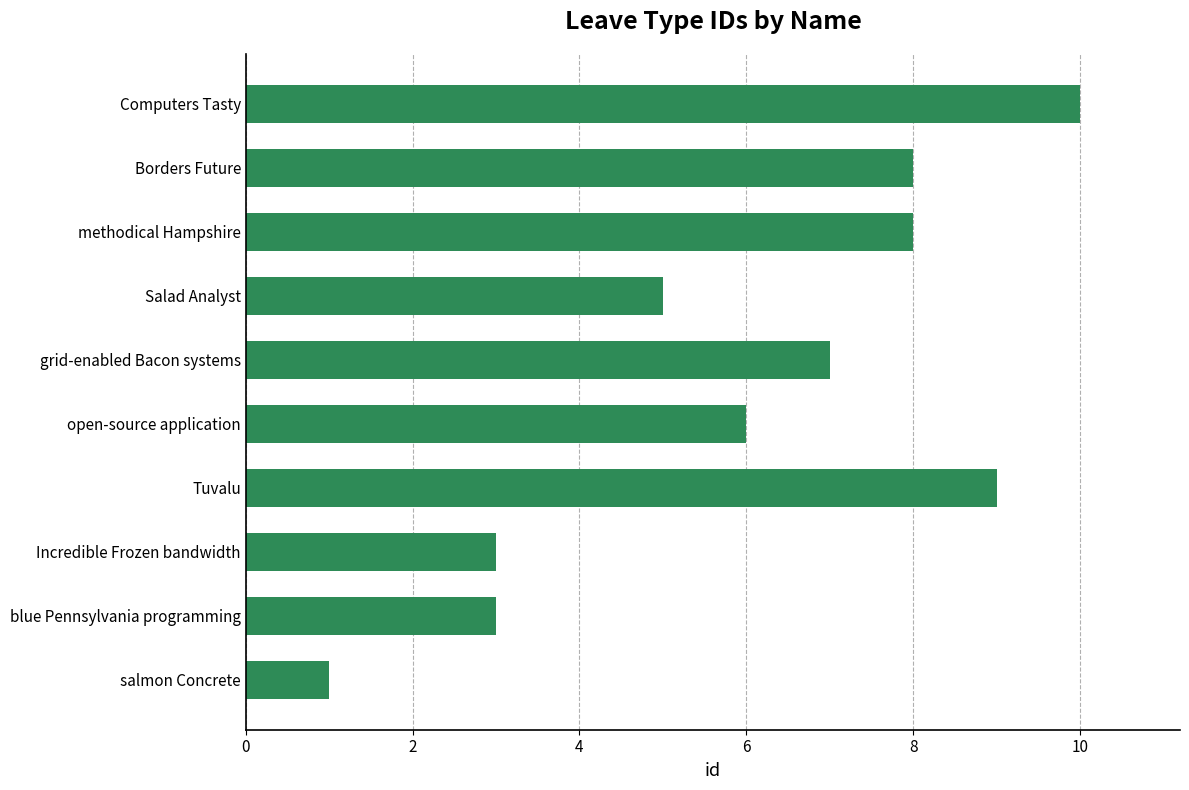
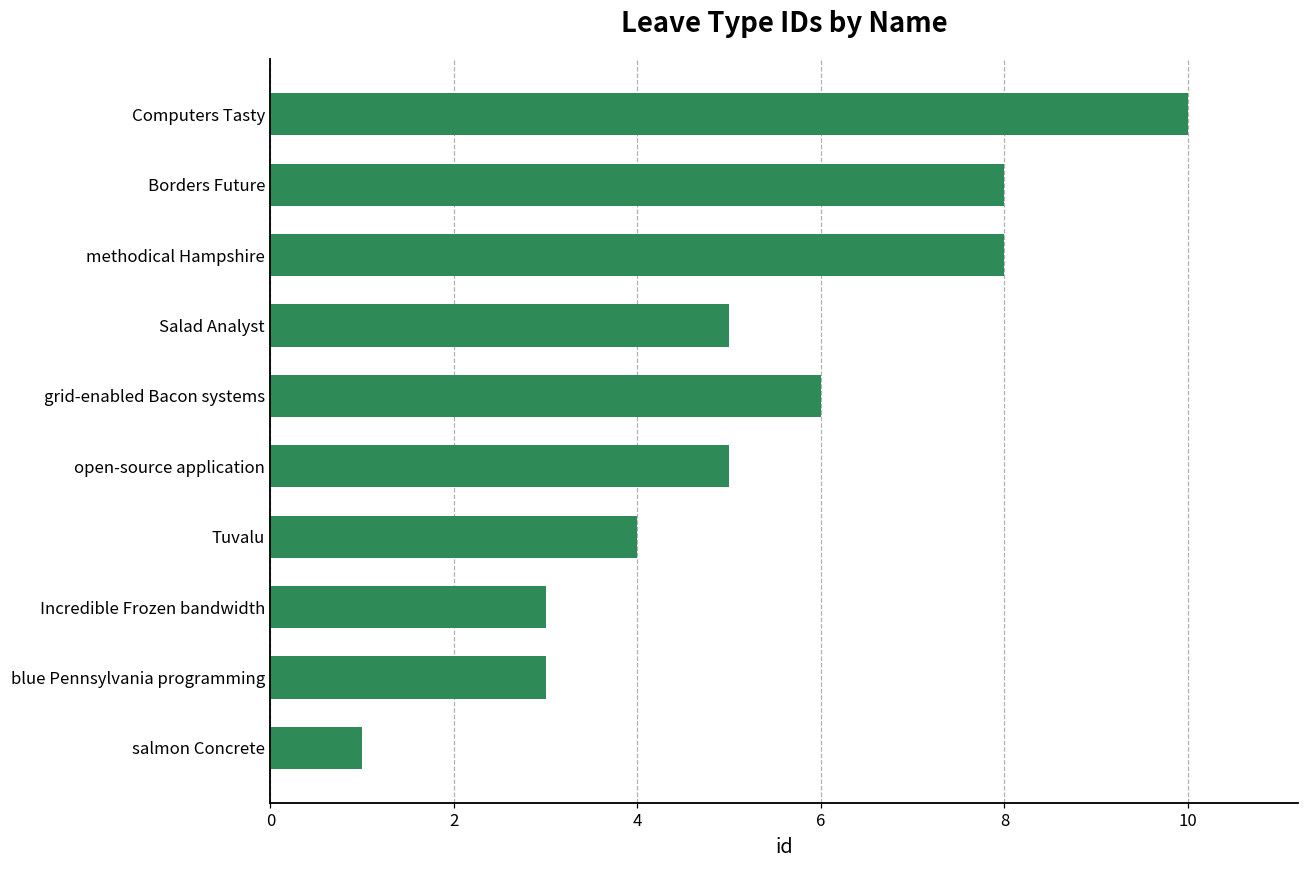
grid-enabled Bacon systems: 7 -> 6
open-source application: 6 -> 5
Tuvalu: 9 -> 4
